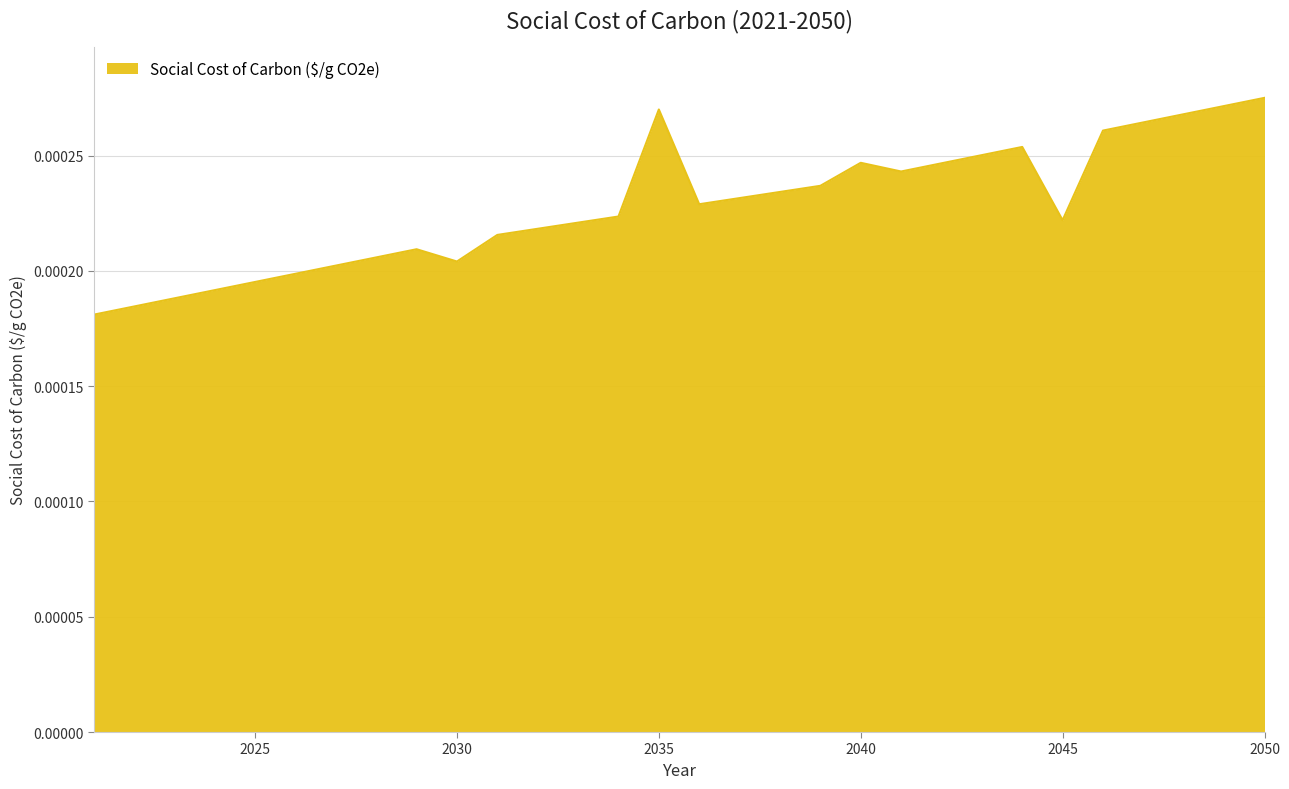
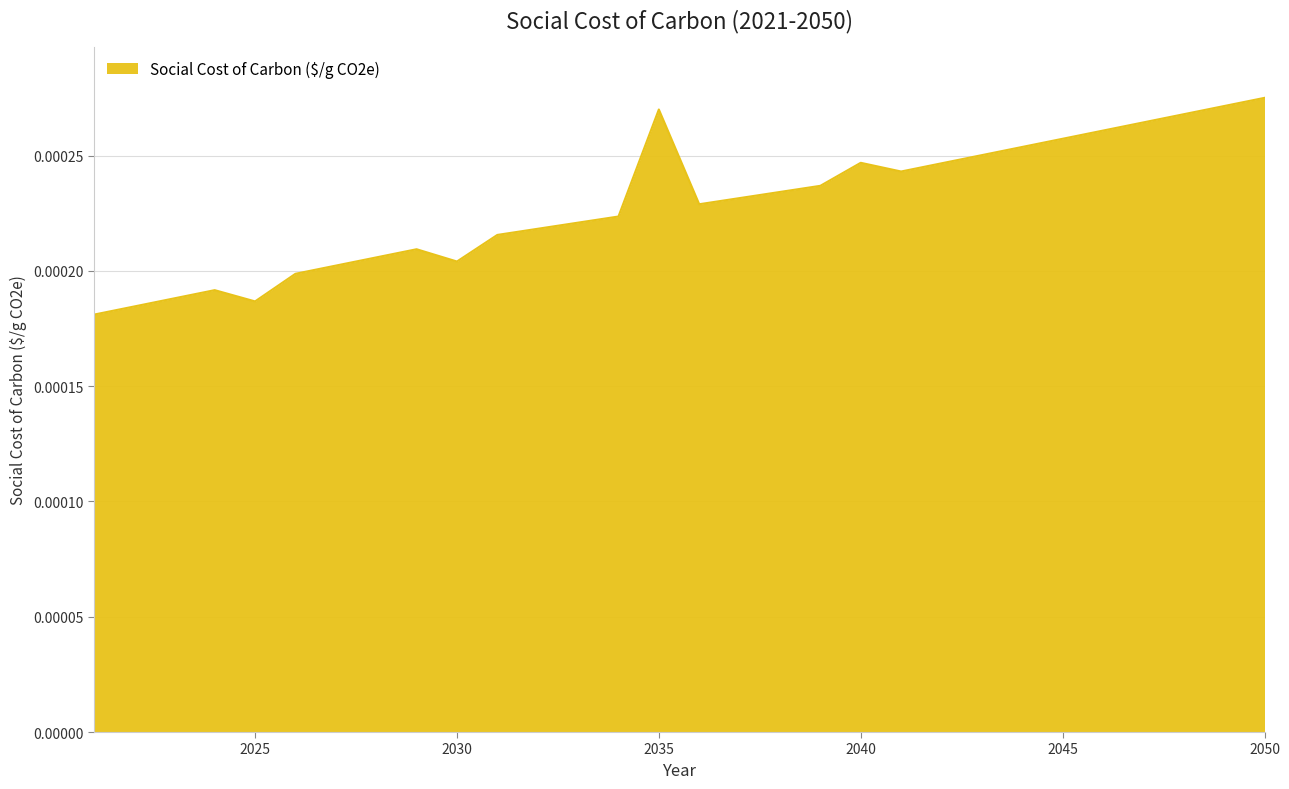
2025: 0.000195 -> 0.000187
2045: 0.000222 -> 0.000257
